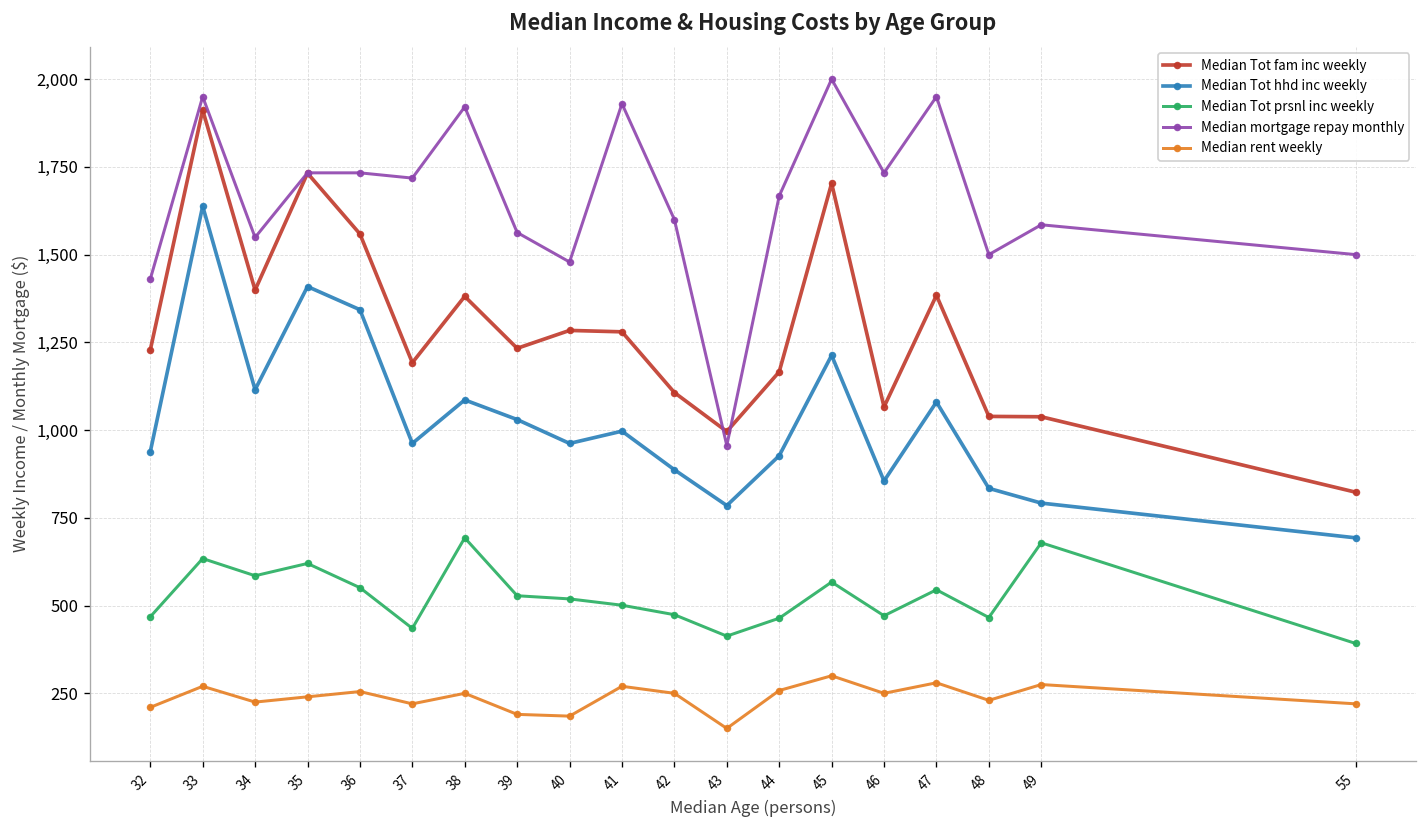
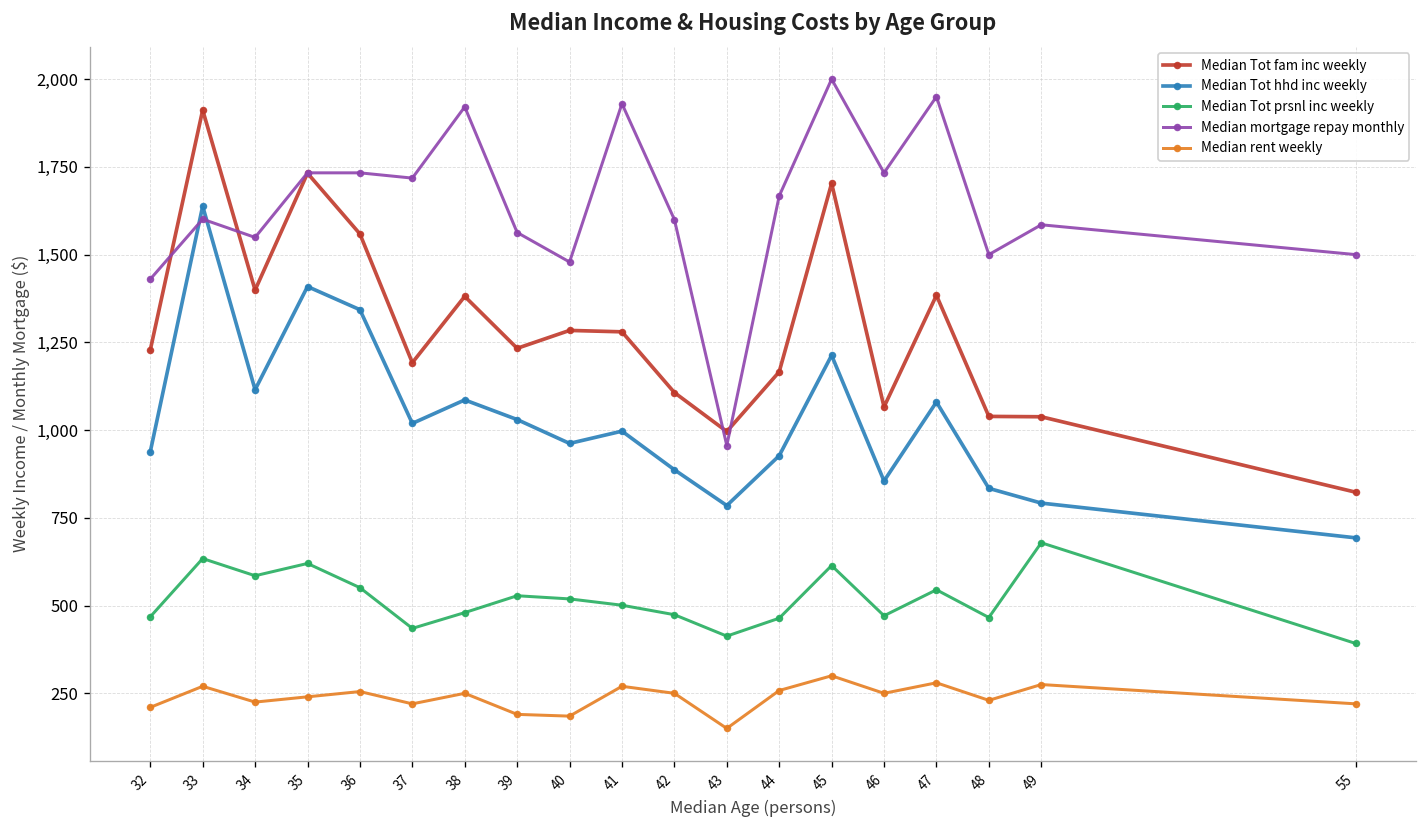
Median mortgage repay monthly, 33: 1,950 -> 1,600
Median Tot hhd inc weekly, 37: 960 -> 1,020
Median Tot prsnl inc weekly, 38: 690 -> 480
Median Tot prsnl inc weekly, 45: 570 -> 610
